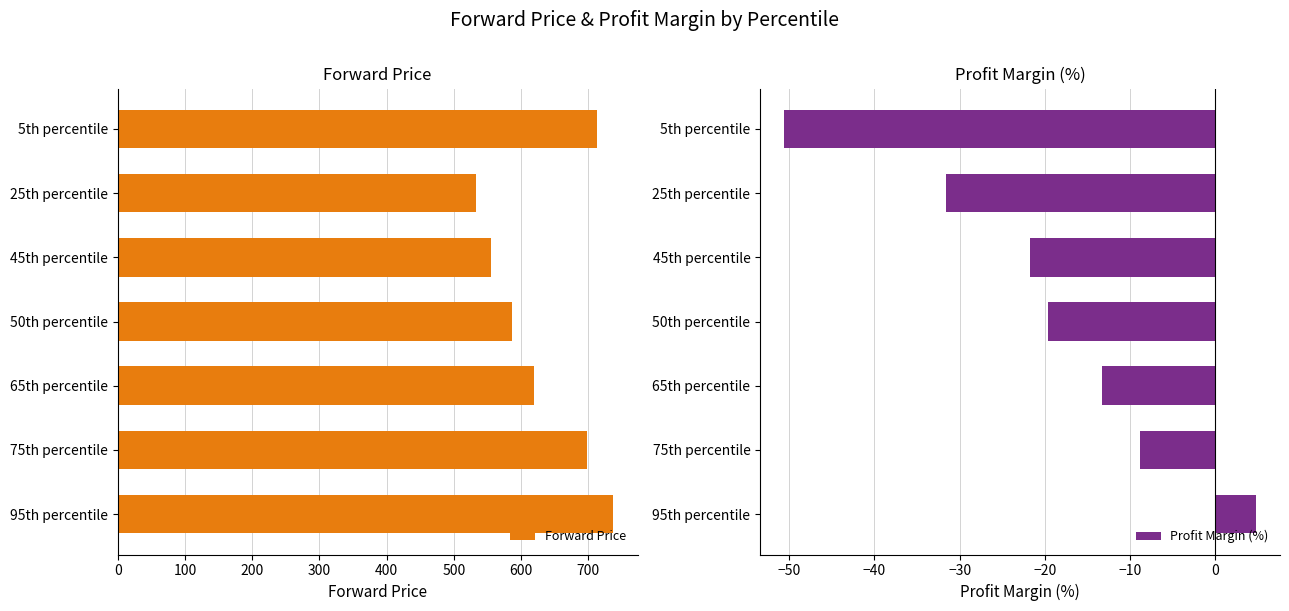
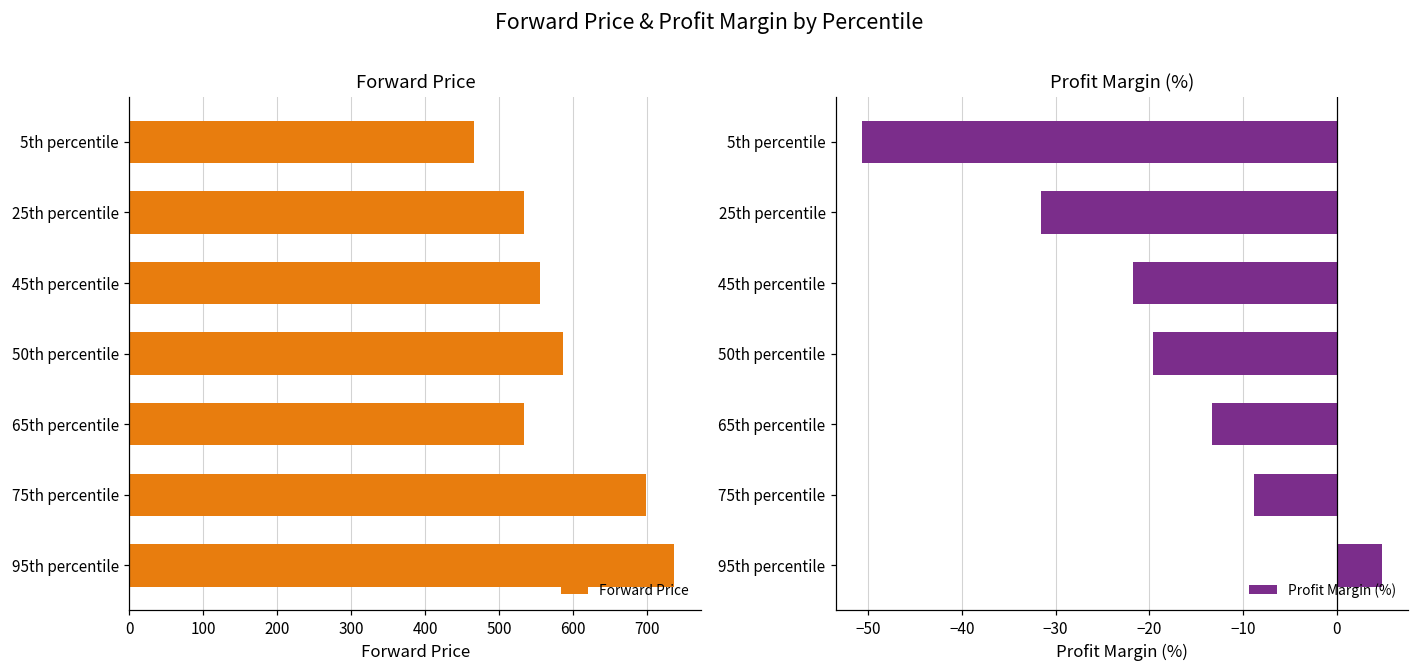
Forward Price, 5th percentile: 710 -> 470
Forward Price, 65th percentile: 620 -> 530
